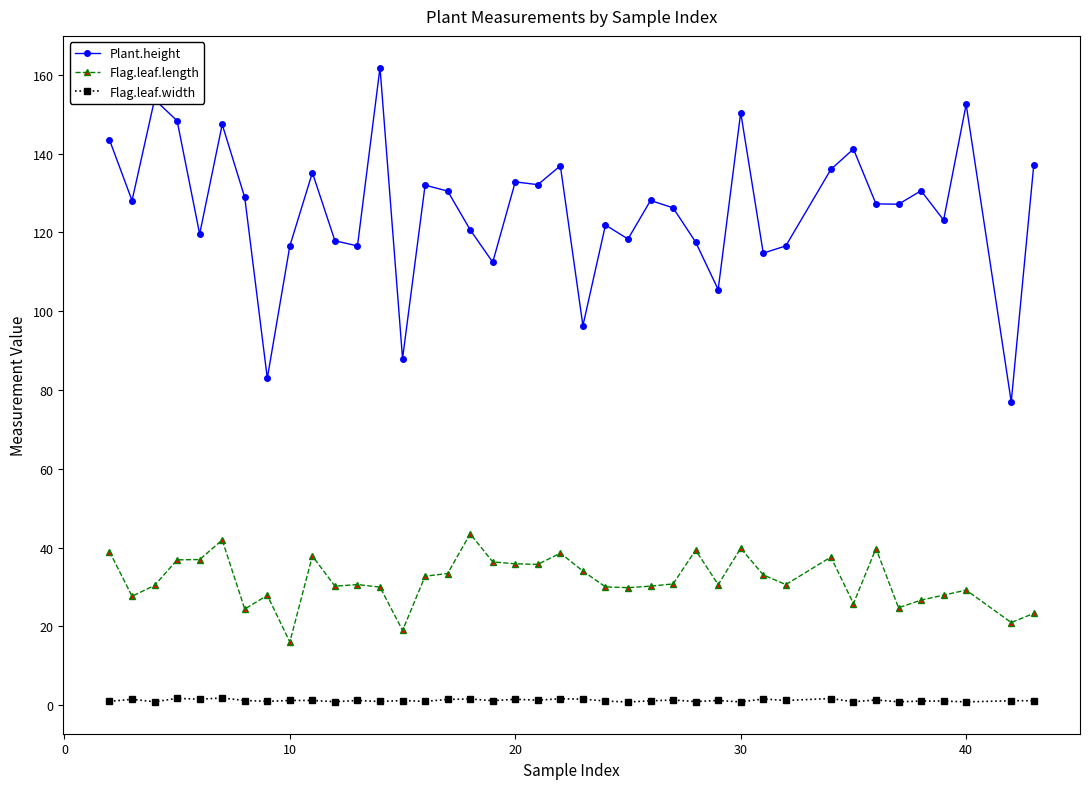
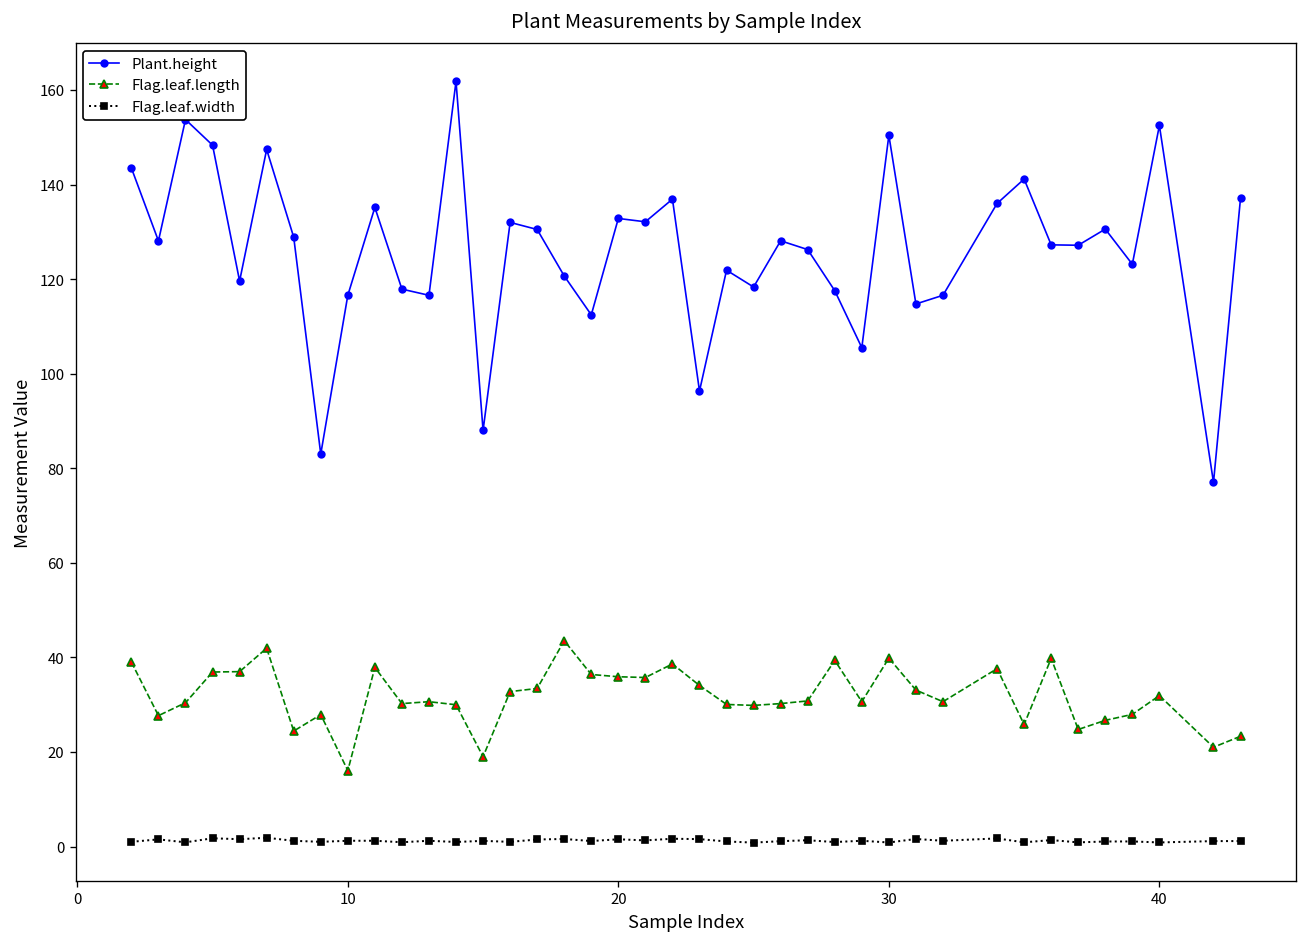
Flag.leaf.length, 40: 29 -> 32
